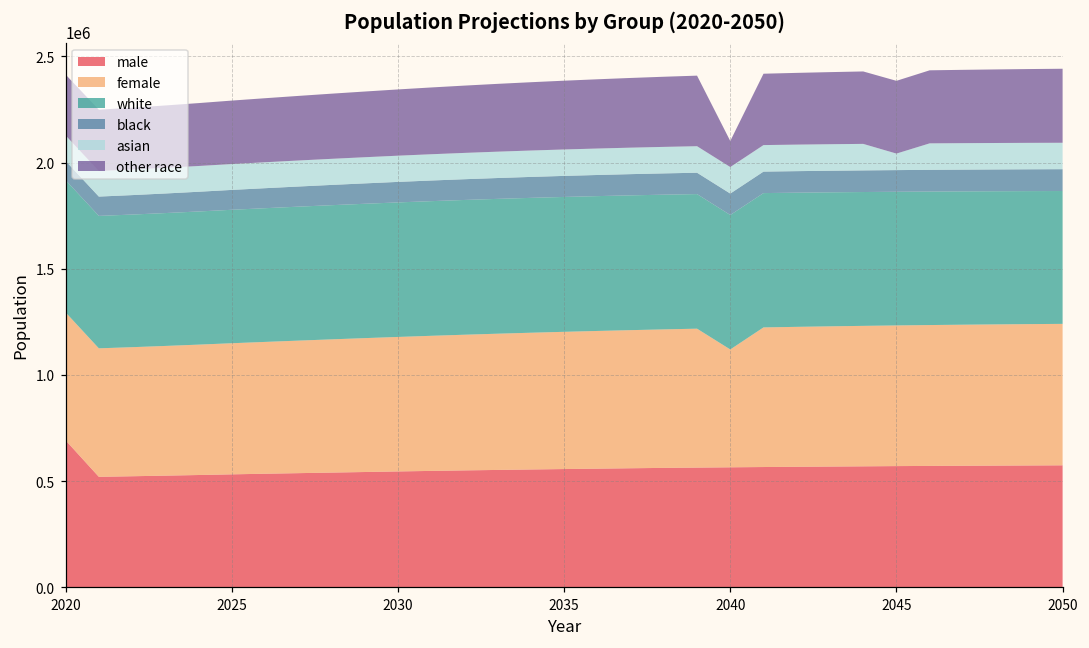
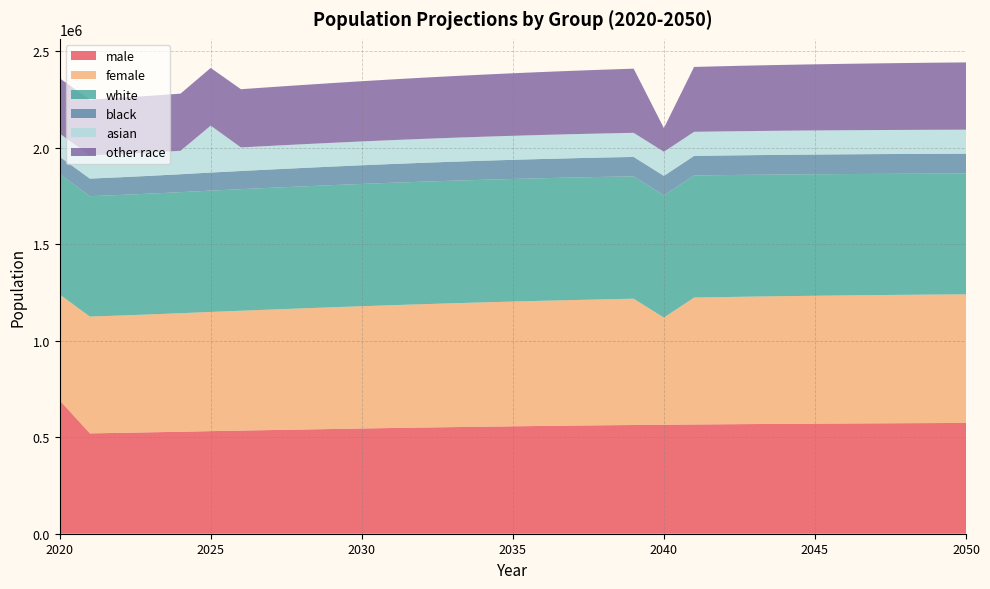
female, 2020: 600000 -> 550000
asian, 2025: 120000 -> 240000
asian, 2045: 80000 -> 120000
